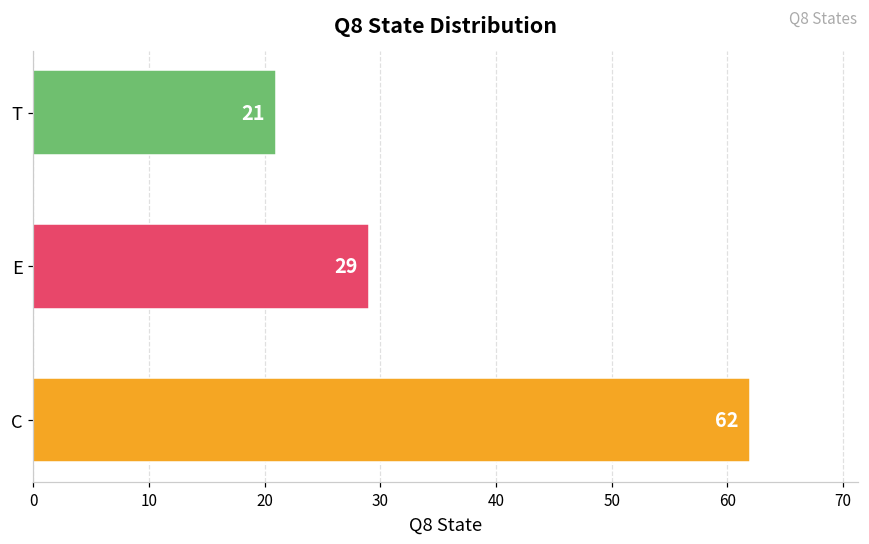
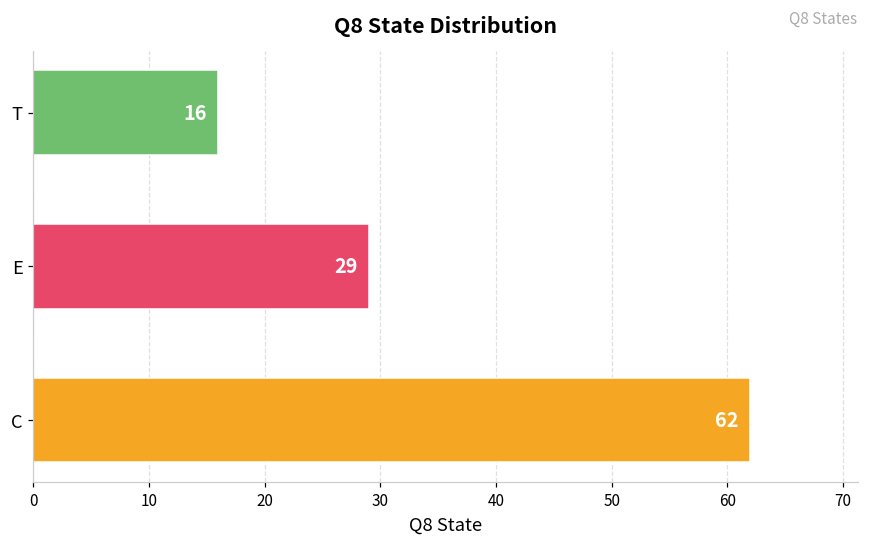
T: 21 -> 16
